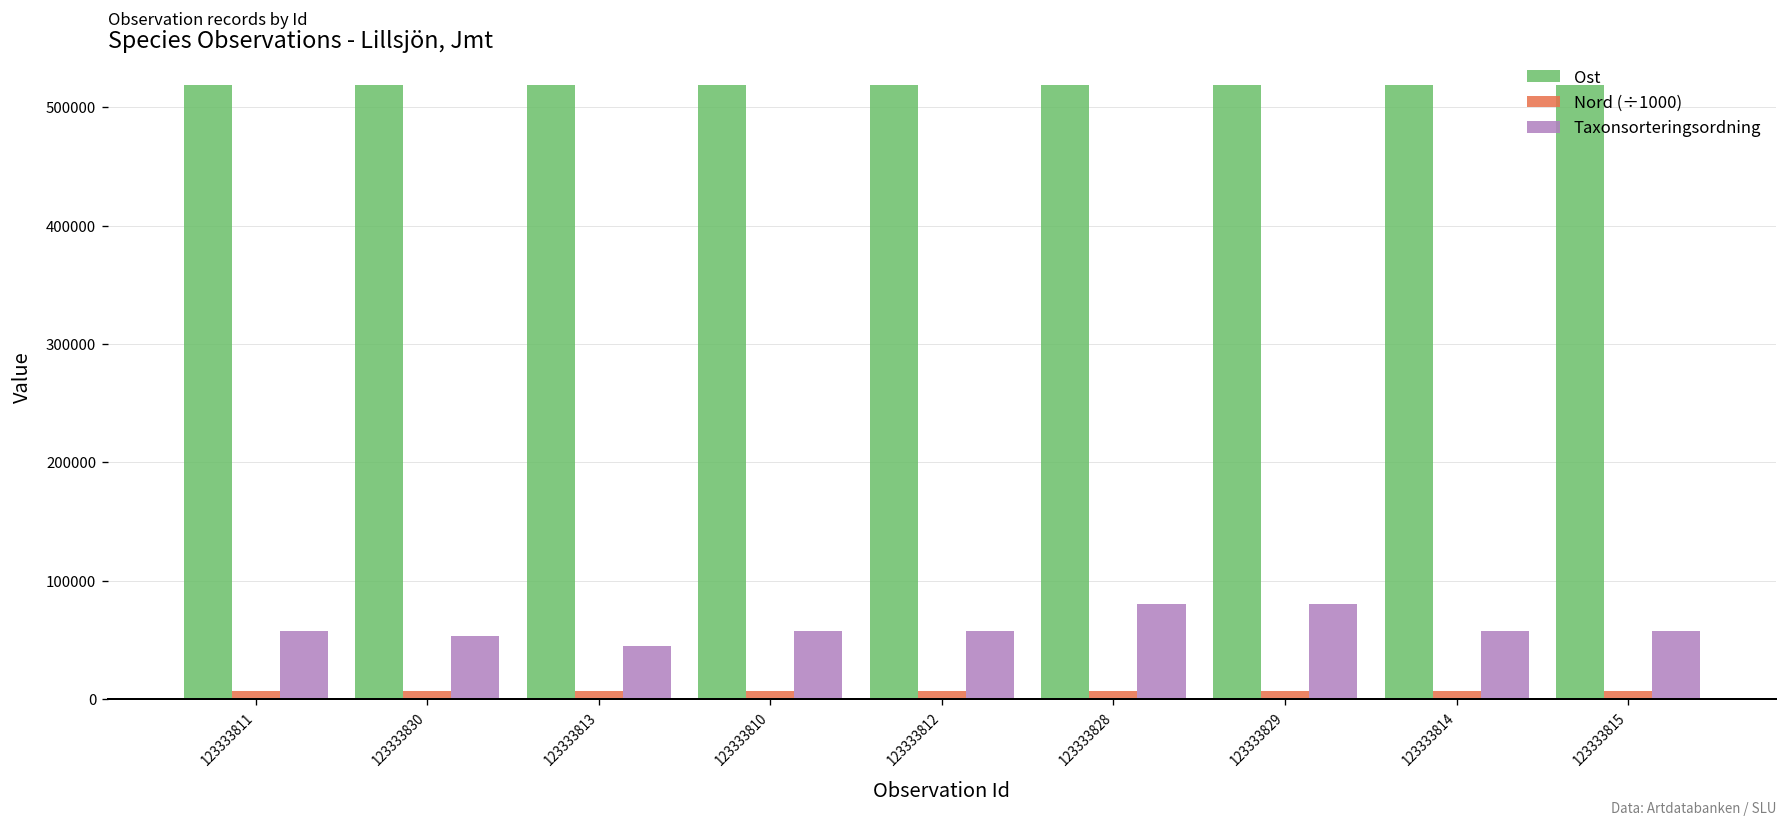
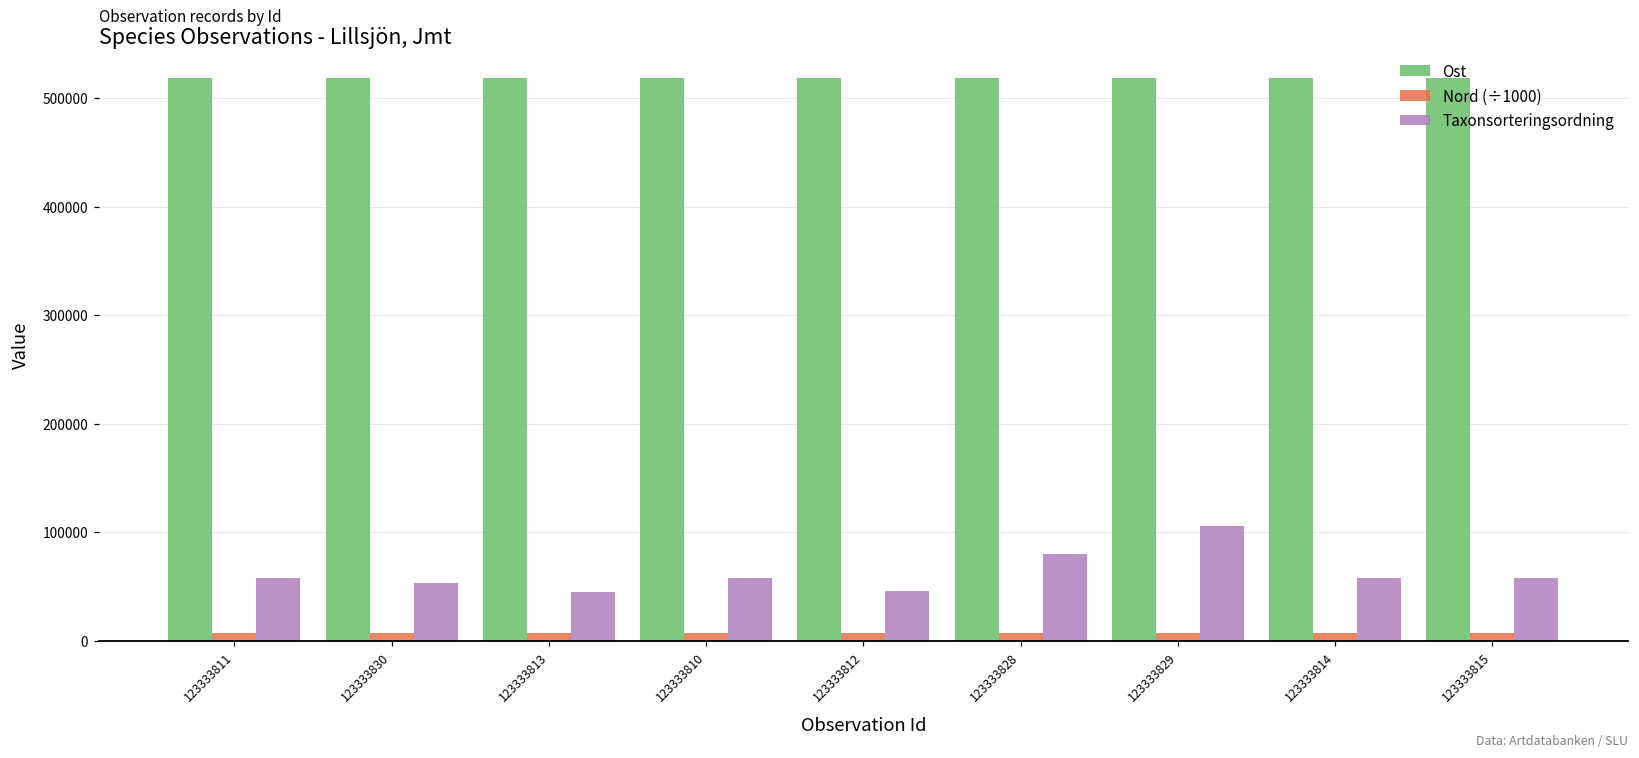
Taxonsorteringsordning, 123333812: 60000 -> 50000
Taxonsorteringsordning, 123333829: 80000 -> 110000
